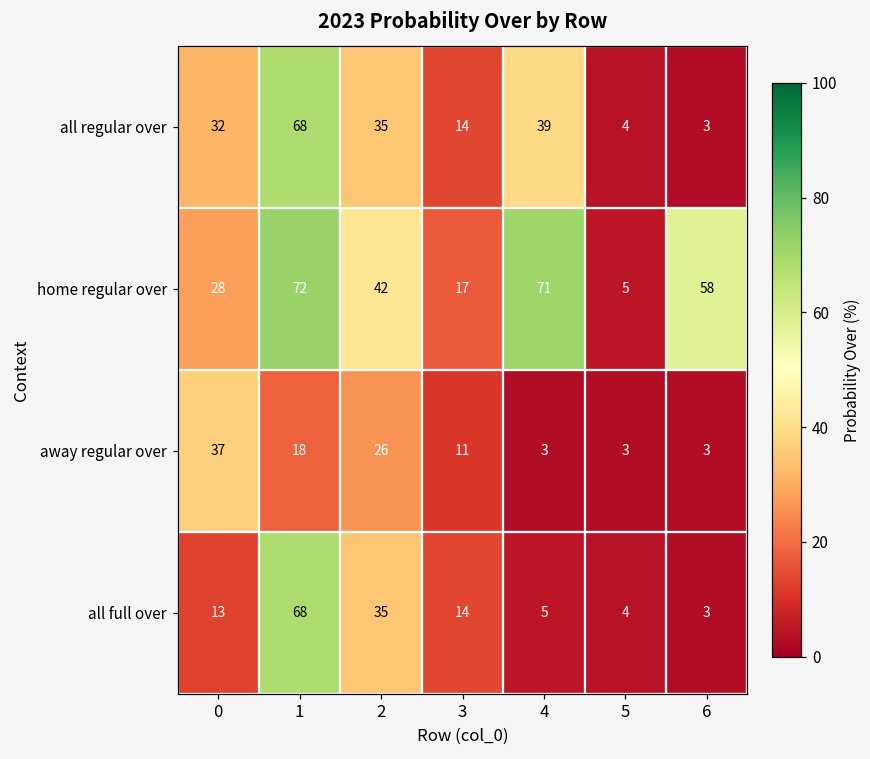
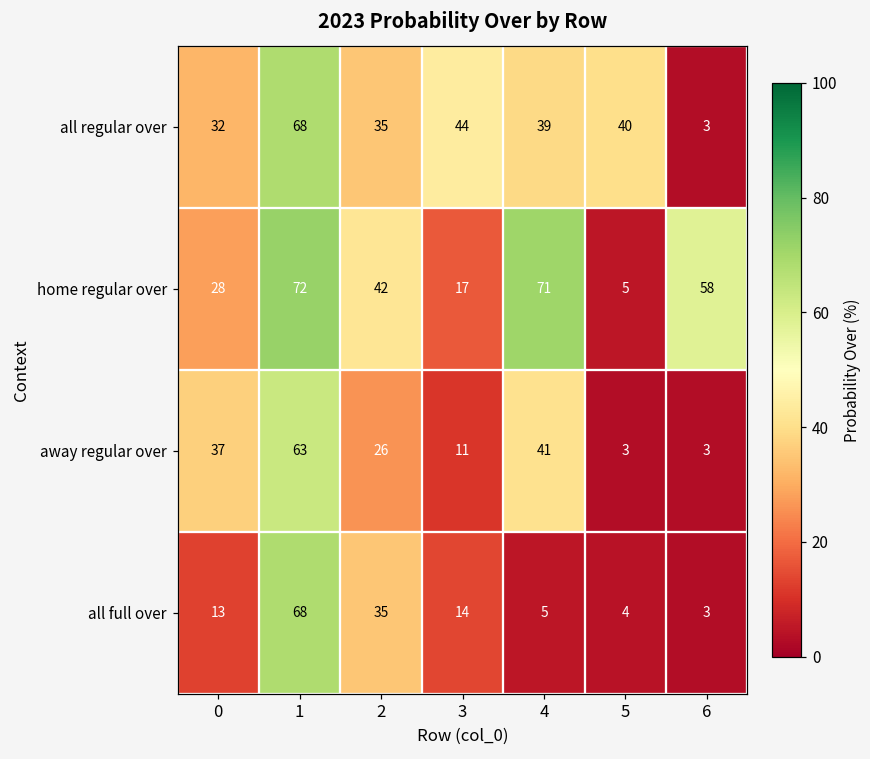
all regular over, 3: 14 -> 44
all regular over, 5: 4 -> 40
away regular over, 1: 18 -> 63
away regular over, 4: 3 -> 41
